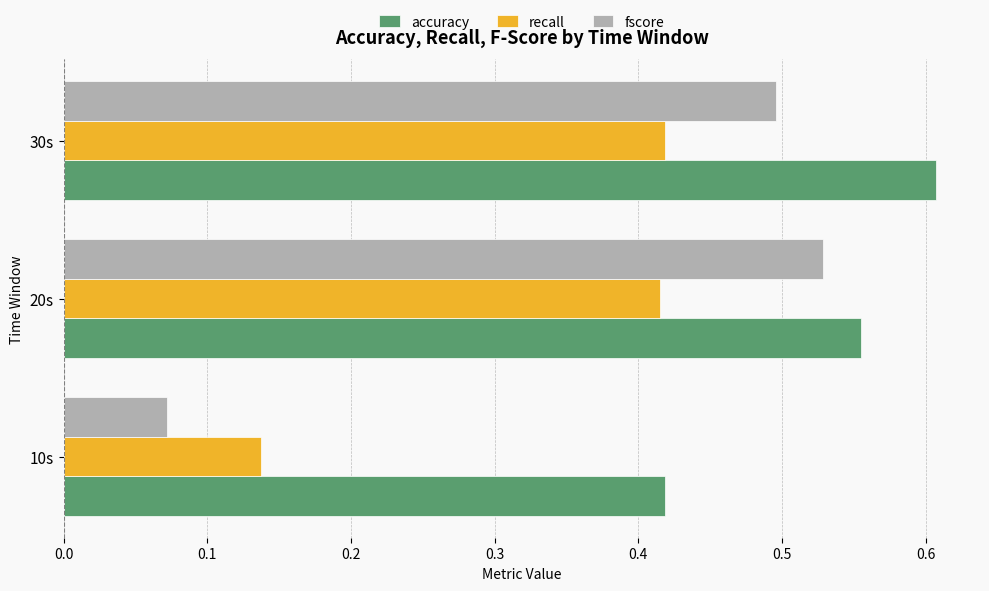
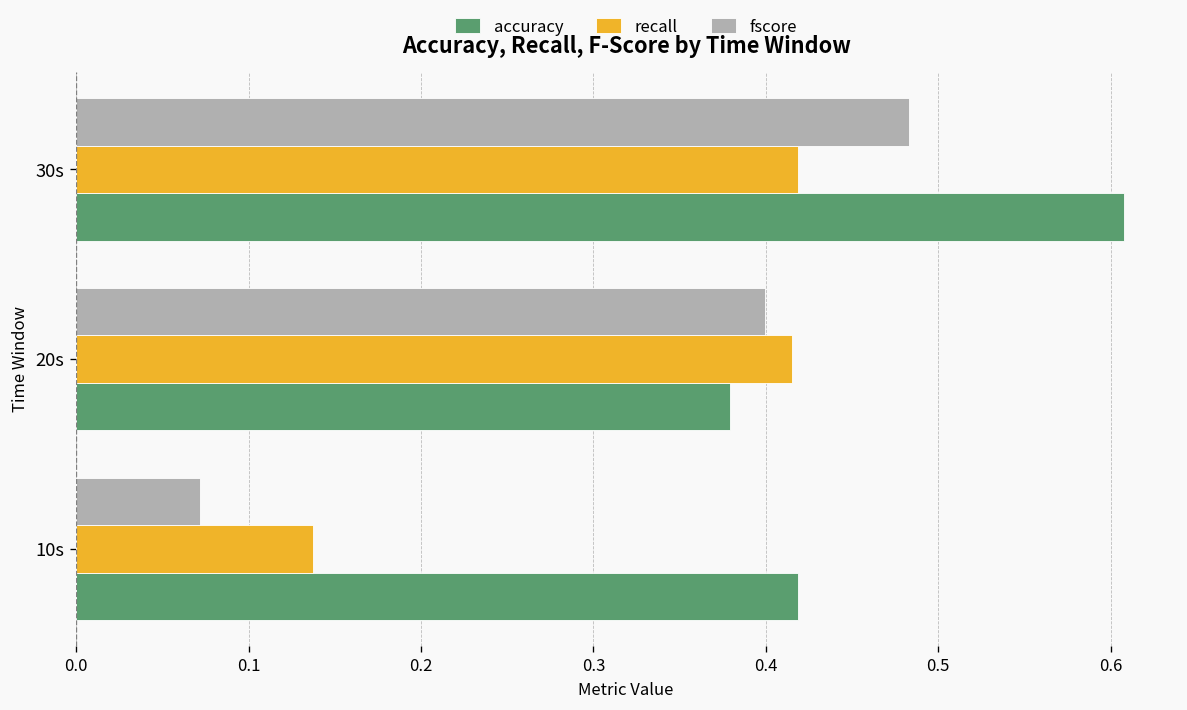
fscore, 30s: 0.496 -> 0.483
fscore, 20s: 0.529 -> 0.400
accuracy, 20s: 0.555 -> 0.379
